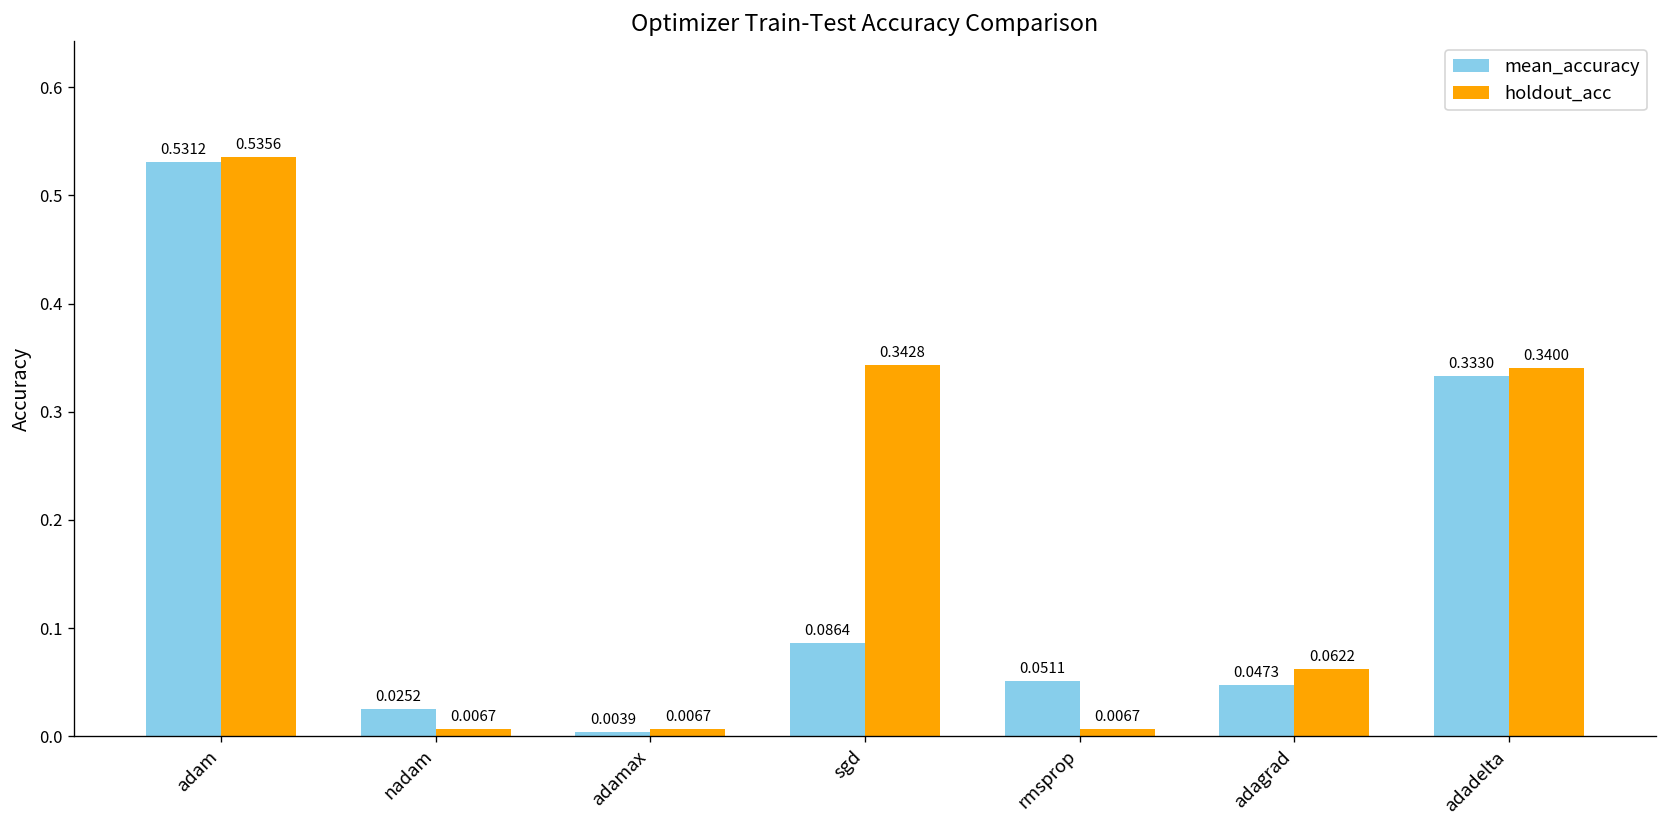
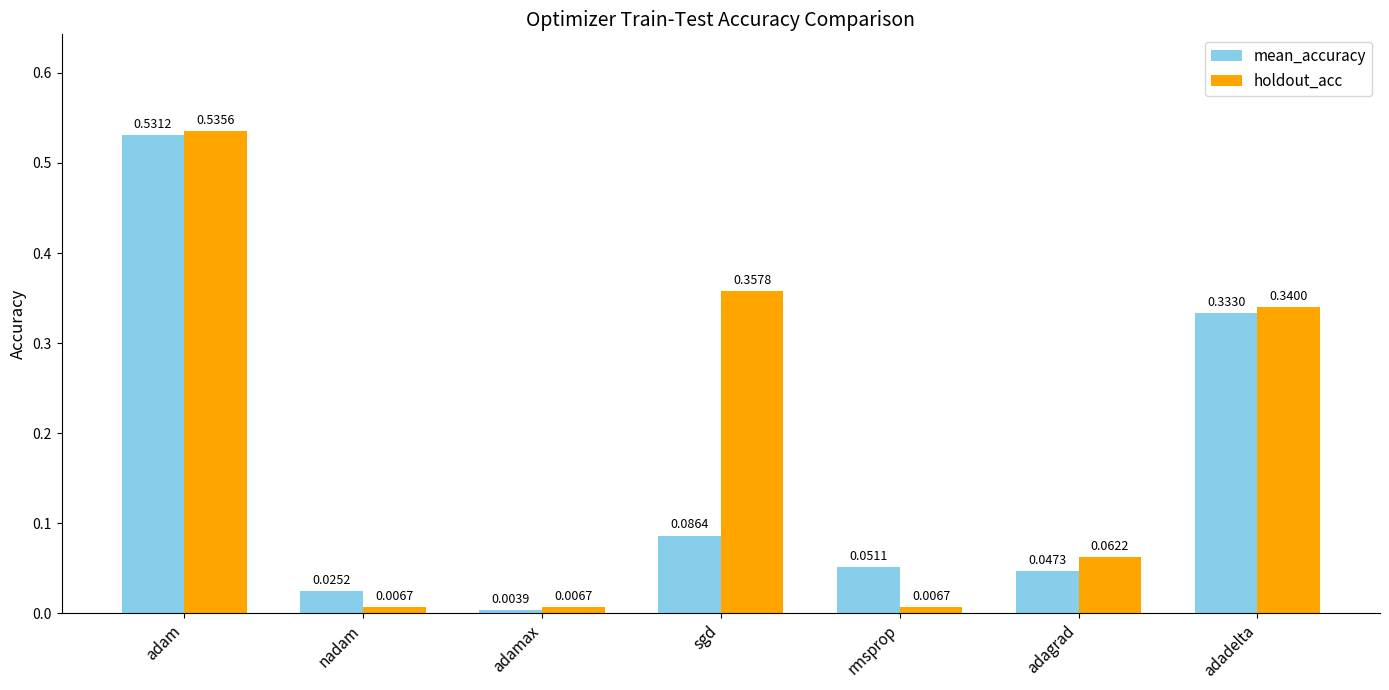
holdout_acc, sgd: 0.3428 -> 0.3578
